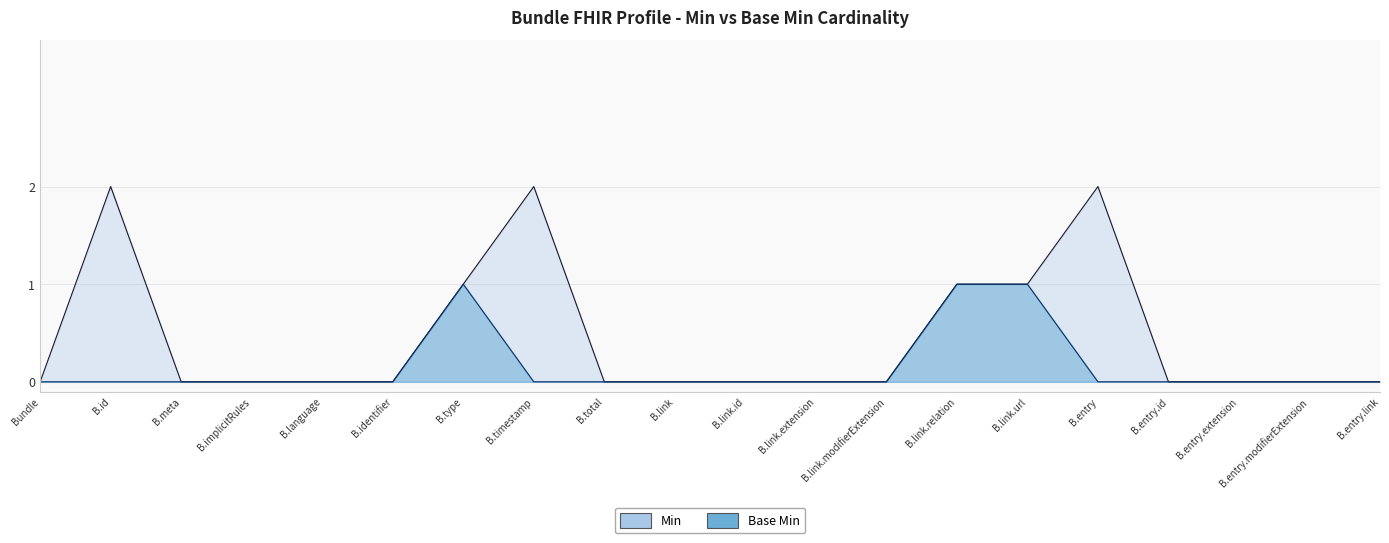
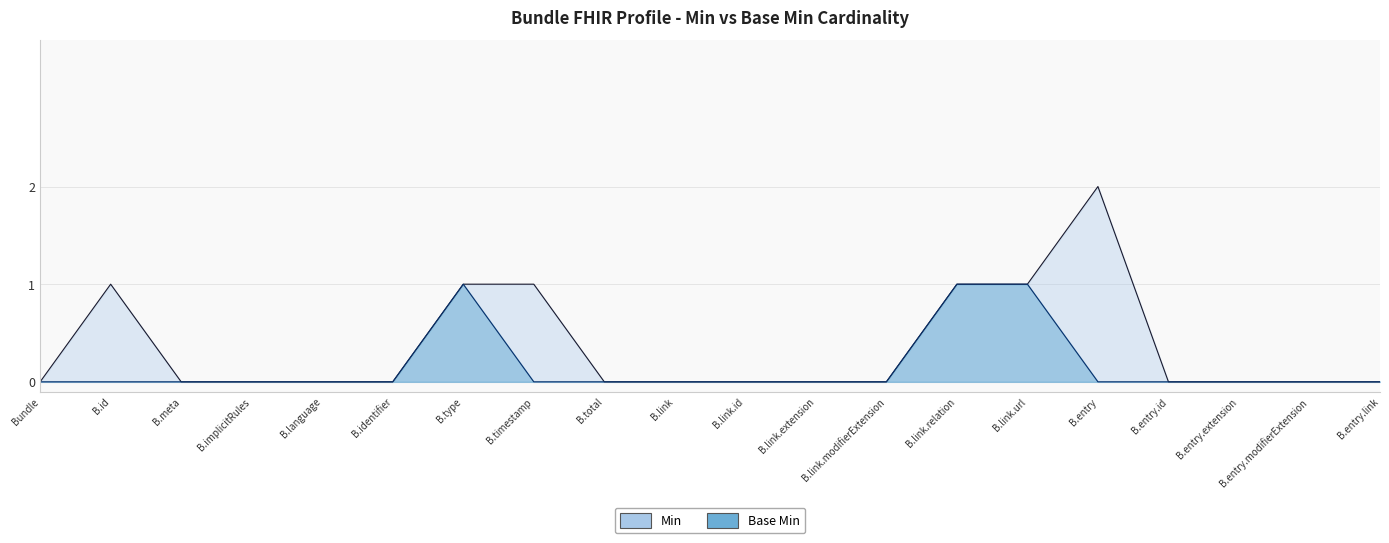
Min, B.id: 2 -> 1
Min, B.timestamp: 2 -> 1
